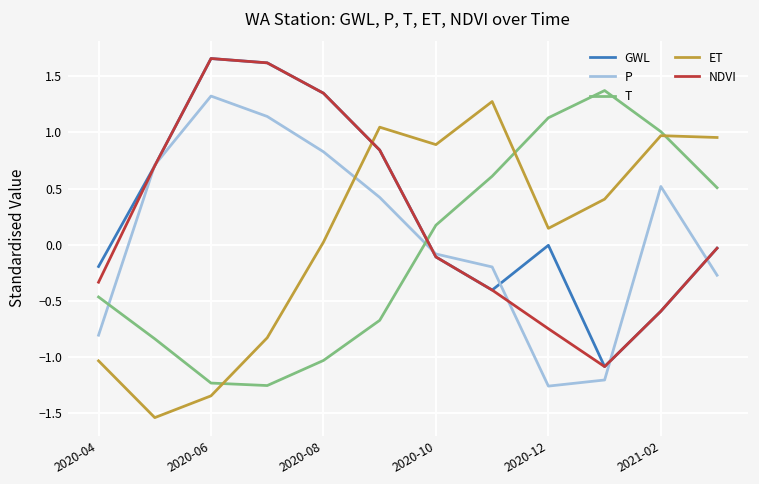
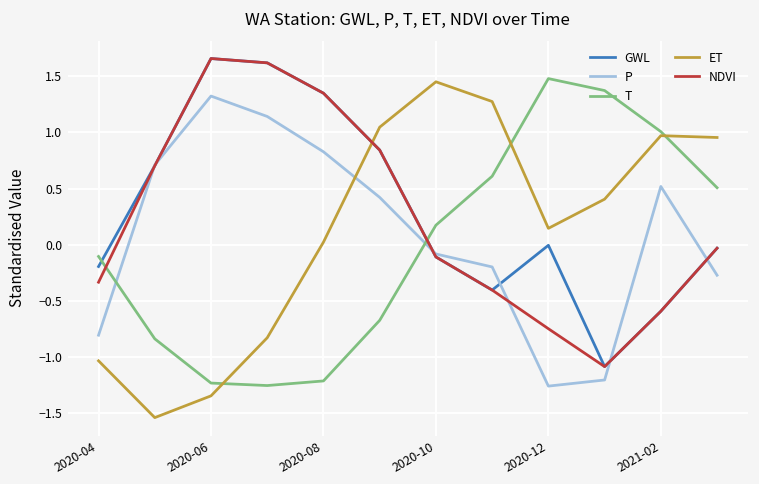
T, 2020-04: -0.47 -> -0.10
T, 2020-08: -1.03 -> -1.21
ET, 2020-10: 0.89 -> 1.45
T, 2020-12: 1.13 -> 1.48
